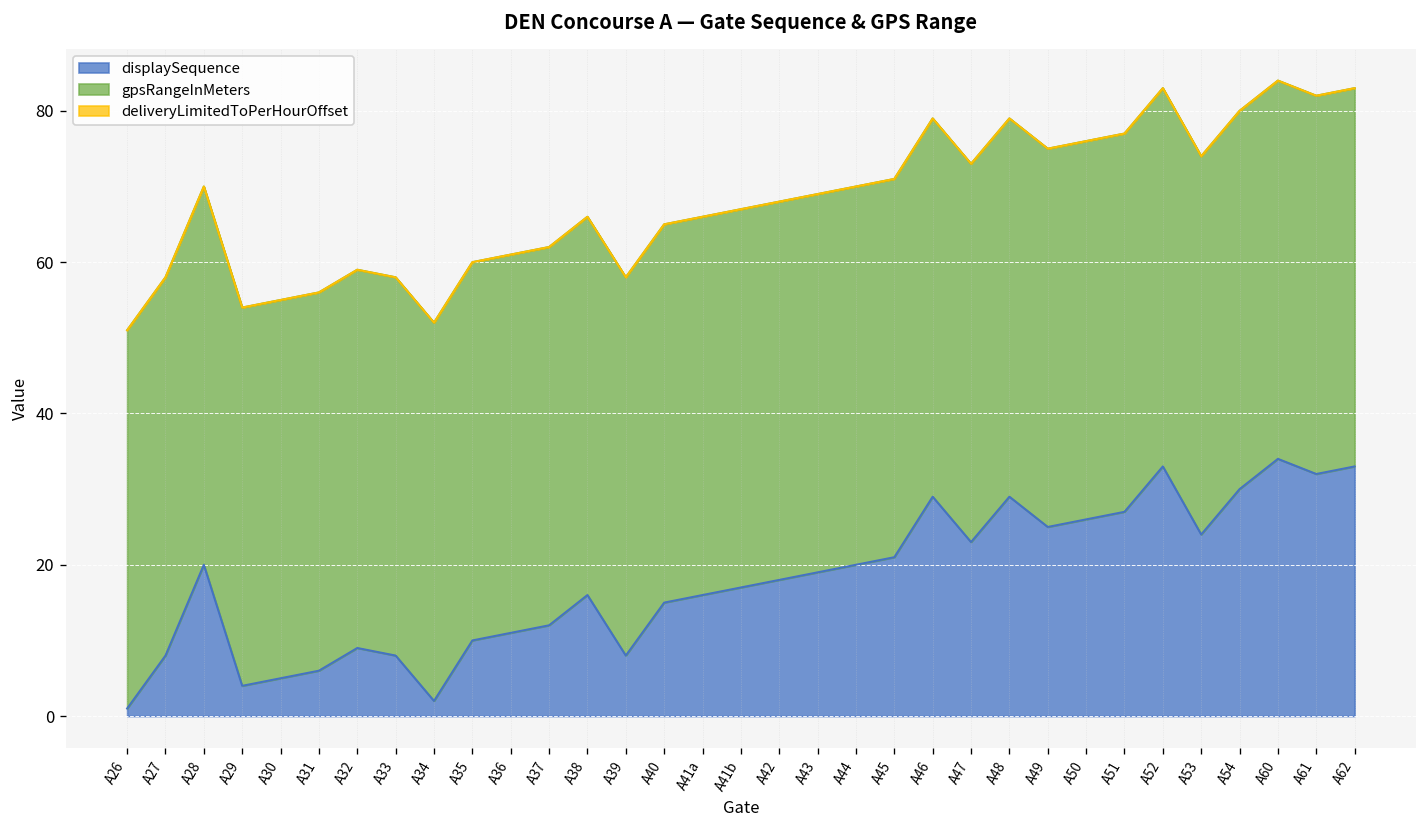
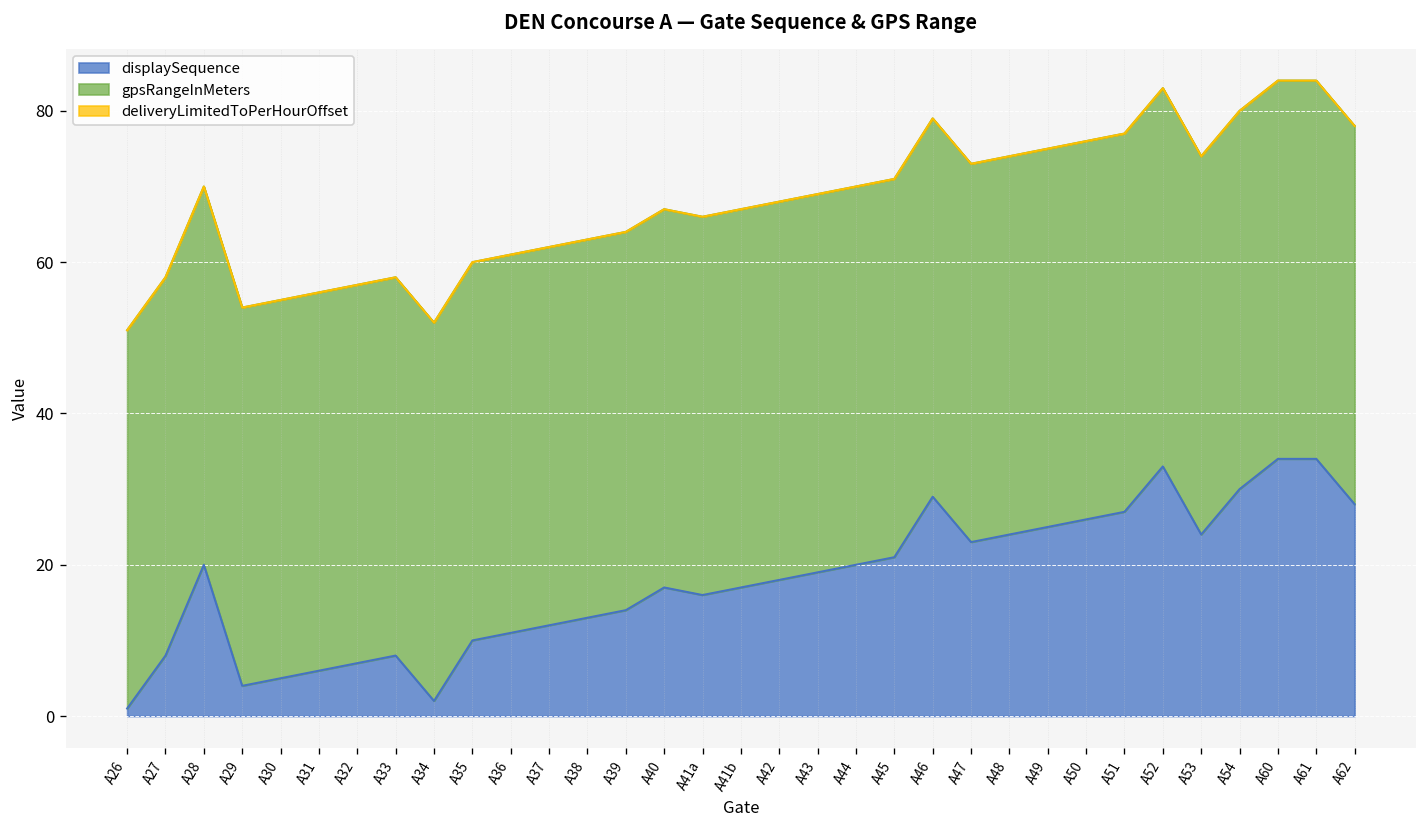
displaySequence, A32: 9 -> 7
displaySequence, A38: 16 -> 13
displaySequence, A39: 8 -> 14
displaySequence, A40: 15 -> 17
displaySequence, A48: 29 -> 24
displaySequence, A61: 32 -> 34
displaySequence, A62: 33 -> 28
